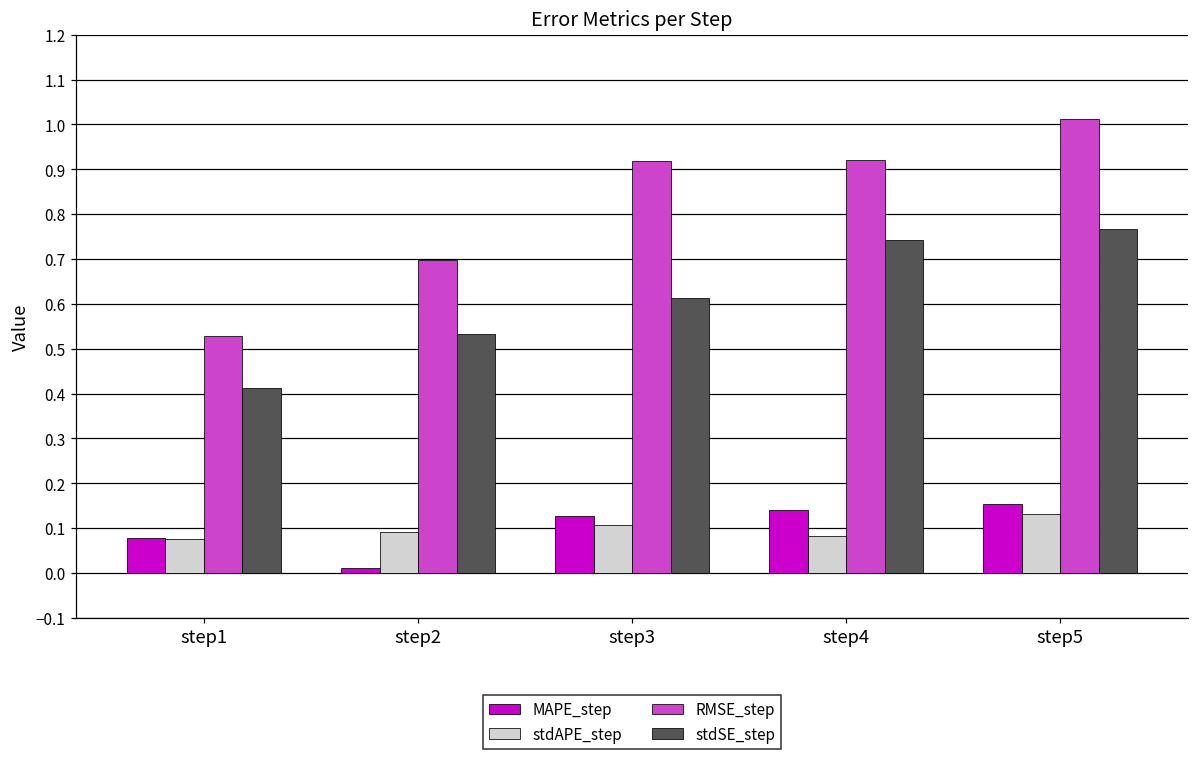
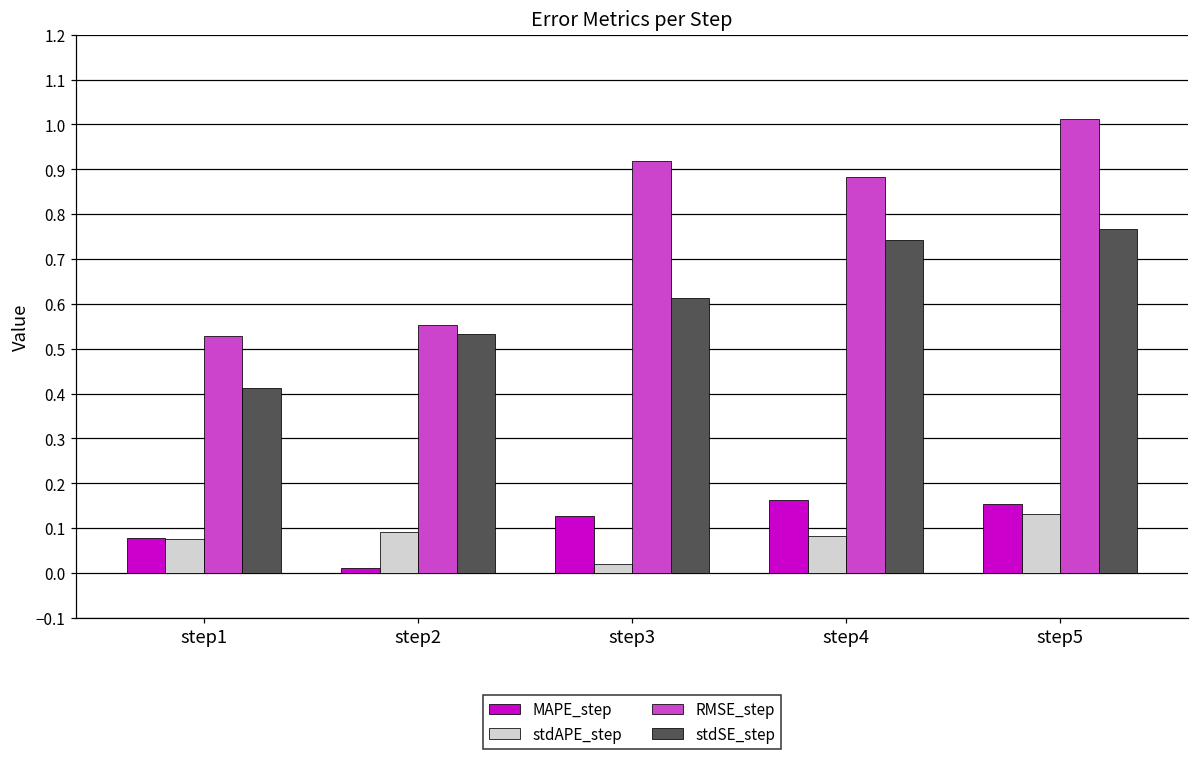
RMSE_step, step2: 0.70 -> 0.55
stdAPE_step, step3: 0.11 -> 0.02
MAPE_step, step4: 0.14 -> 0.16
RMSE_step, step4: 0.92 -> 0.88
